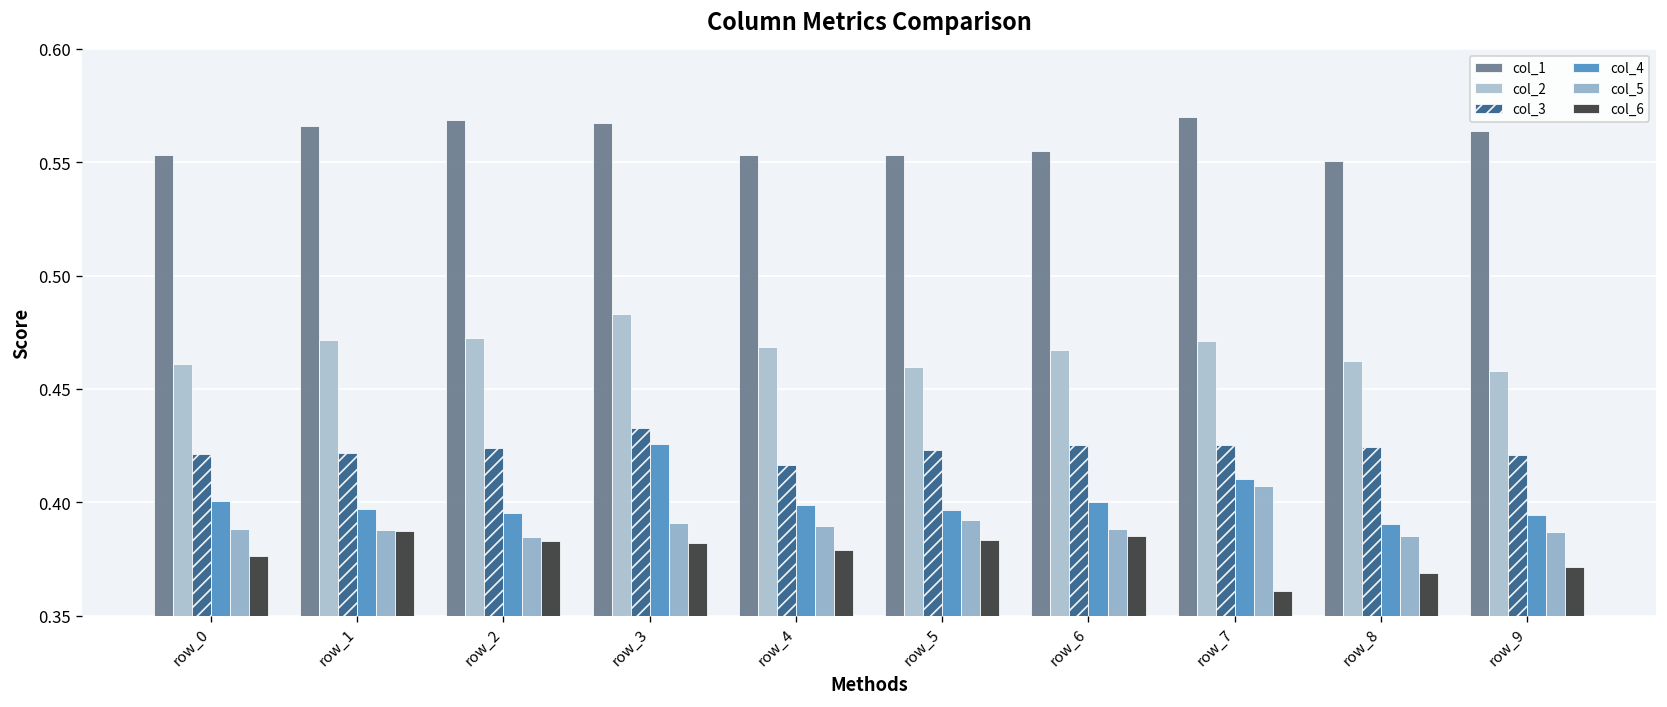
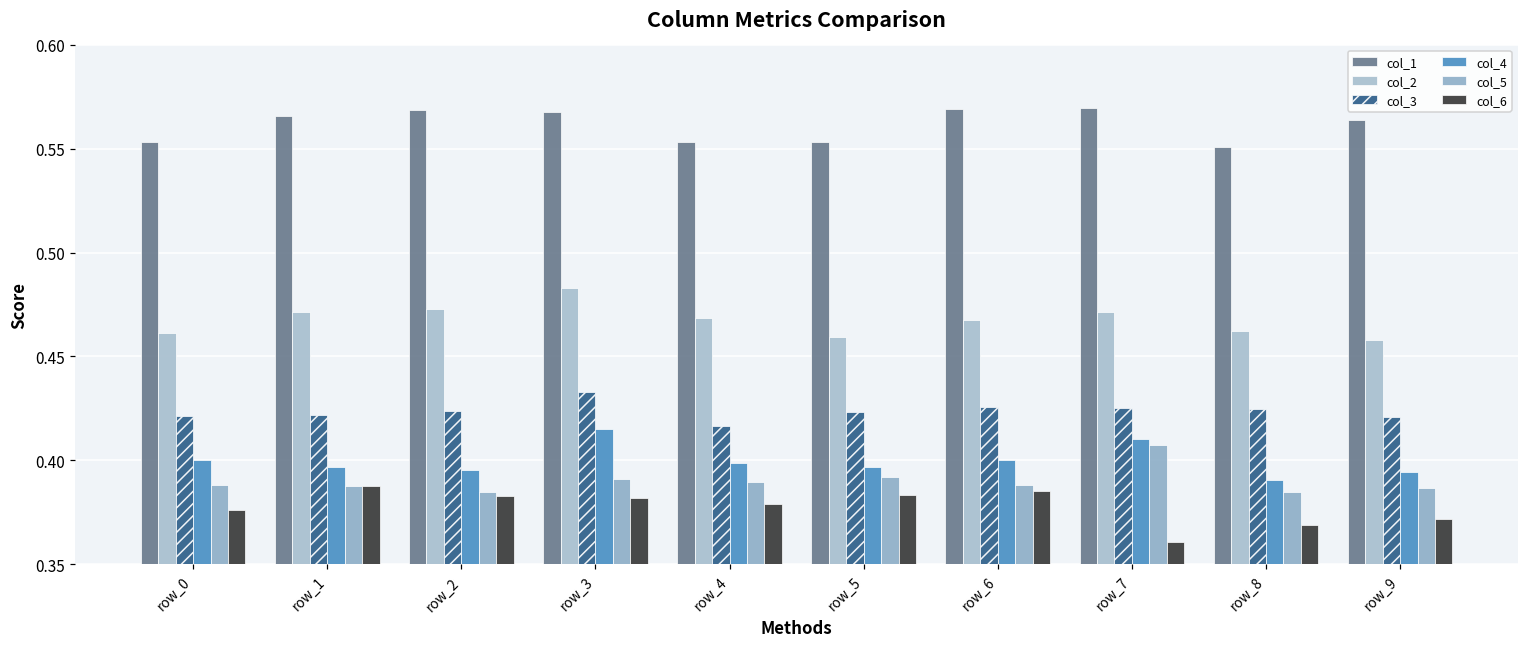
col_4, row_3: 0.426 -> 0.415
col_1, row_6: 0.555 -> 0.569
